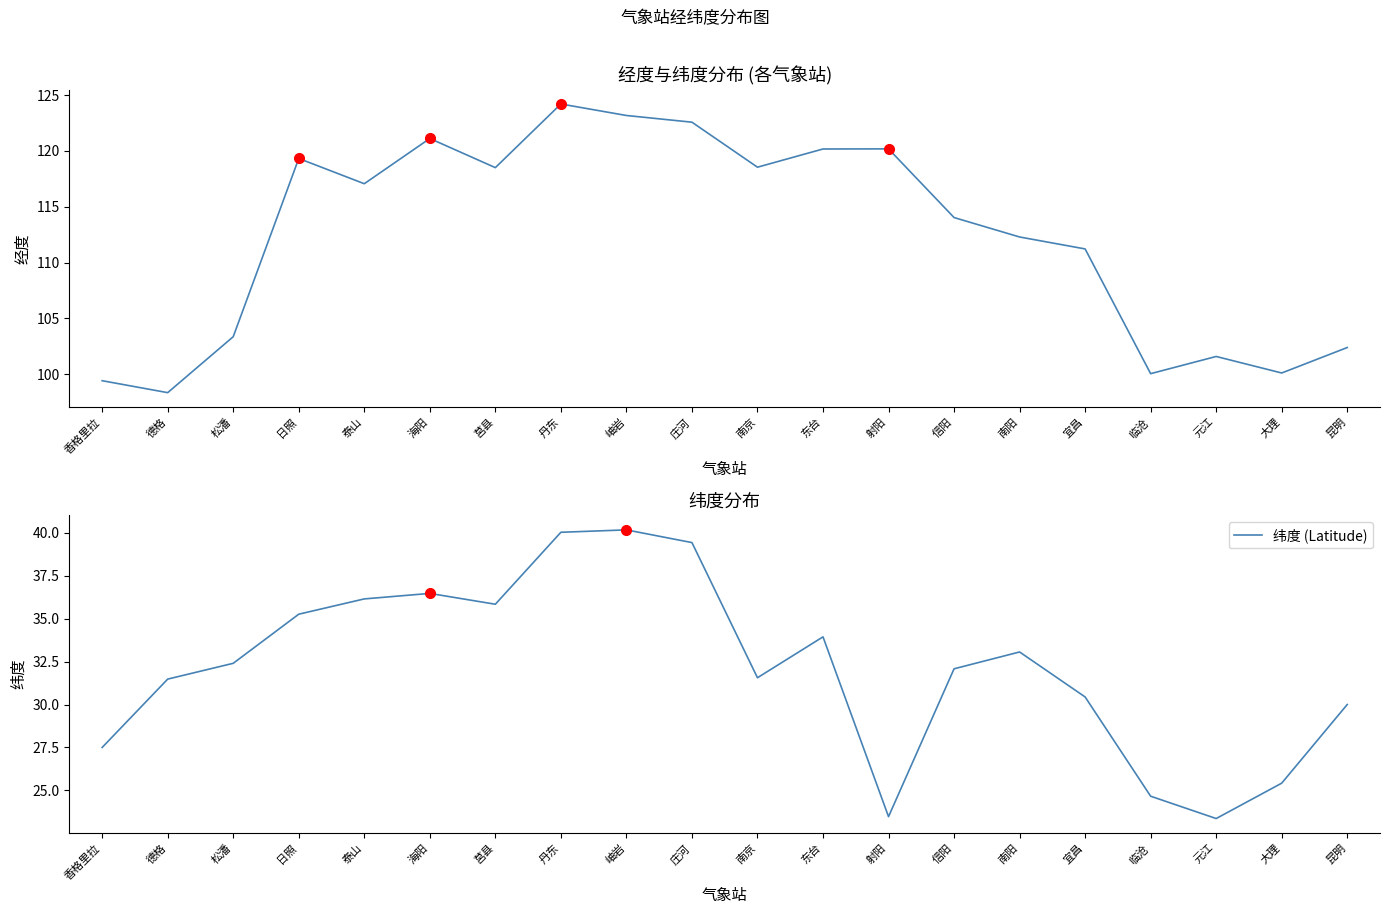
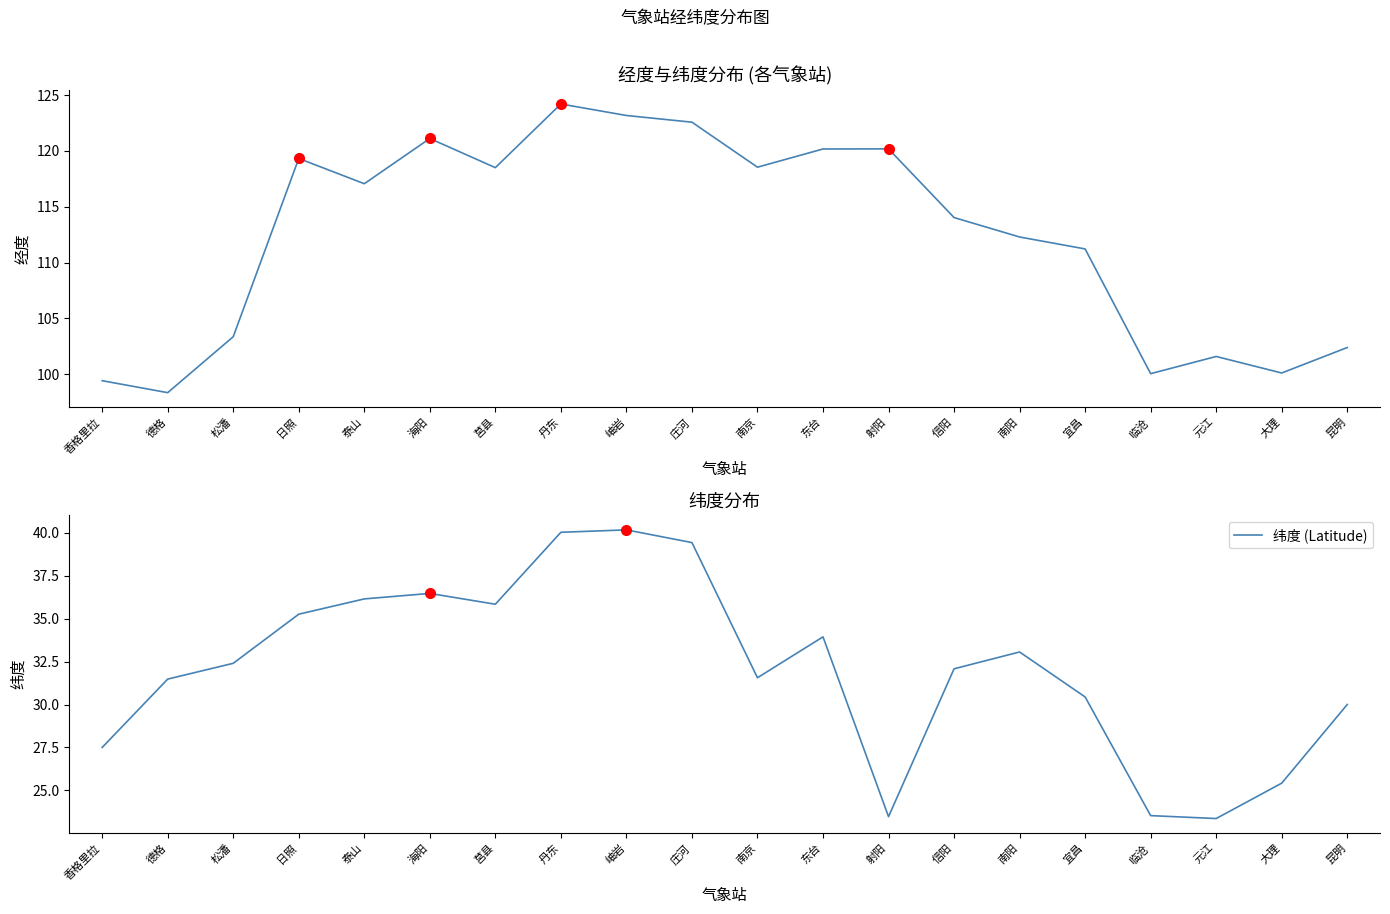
纬度分布, 纬度 (Latitude), 临沧: 24.7 -> 23.5
